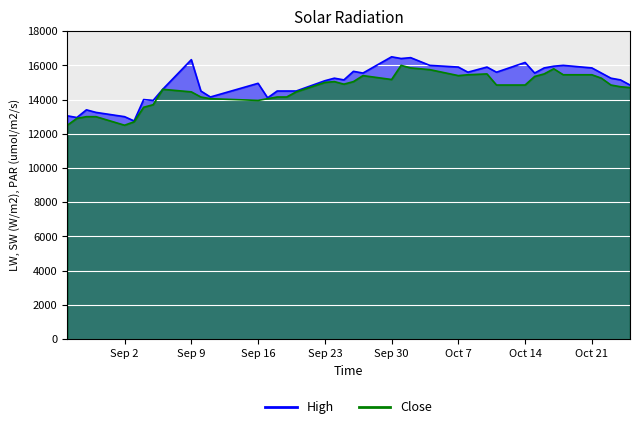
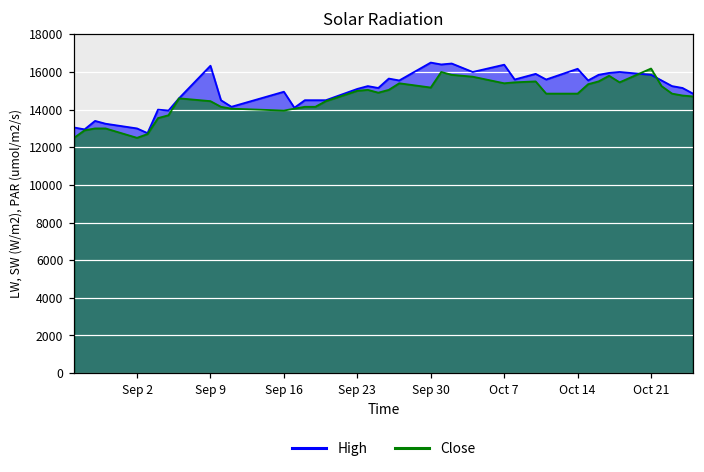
High, Oct 7: 15900 -> 16400
Close, Oct 21: 15500 -> 16200
